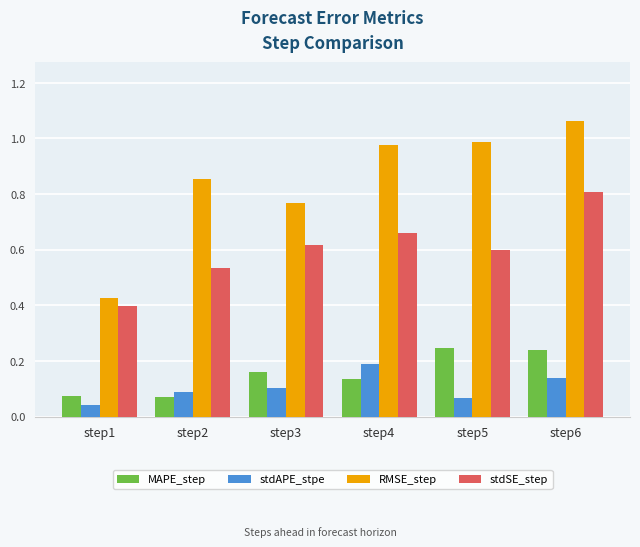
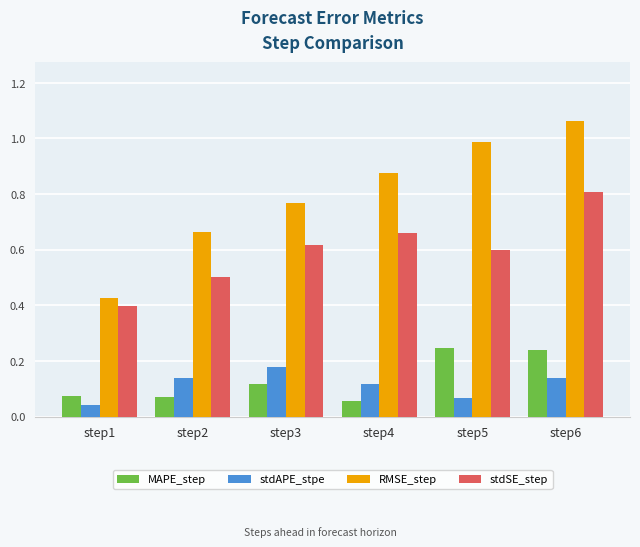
stdAPE_stpe, step2: 0.09 -> 0.14
RMSE_step, step2: 0.85 -> 0.66
stdSE_step, step2: 0.54 -> 0.50
MAPE_step, step3: 0.16 -> 0.12
stdAPE_stpe, step3: 0.10 -> 0.18
MAPE_step, step4: 0.13 -> 0.06
stdAPE_stpe, step4: 0.19 -> 0.12
RMSE_step, step4: 0.98 -> 0.88
